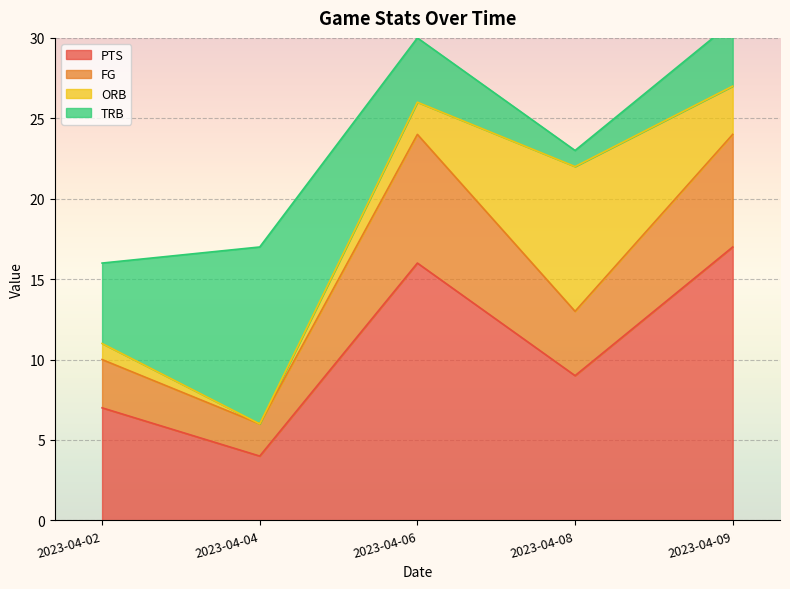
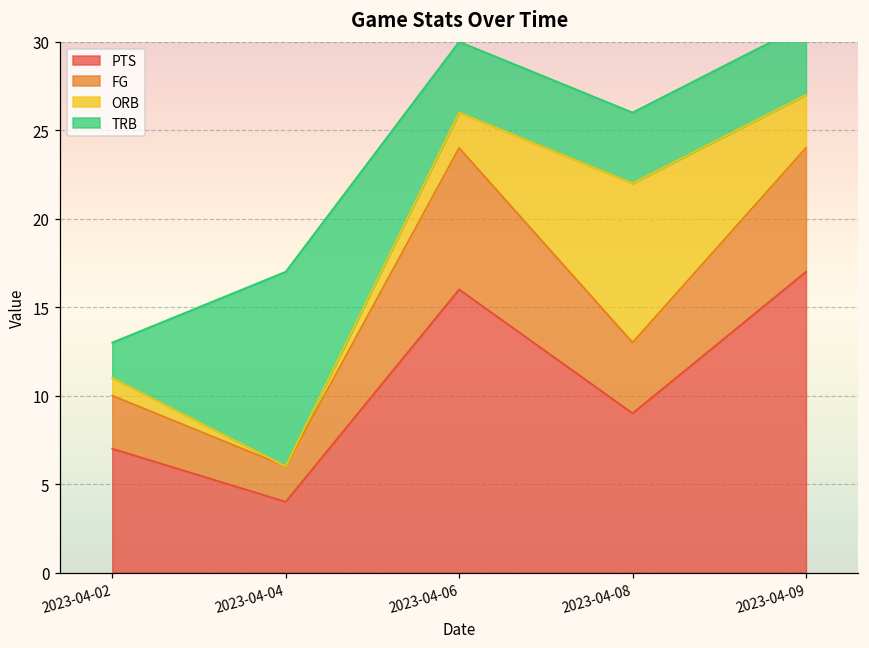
TRB, 2023-04-02: 5 -> 2
TRB, 2023-04-08: 1 -> 4
